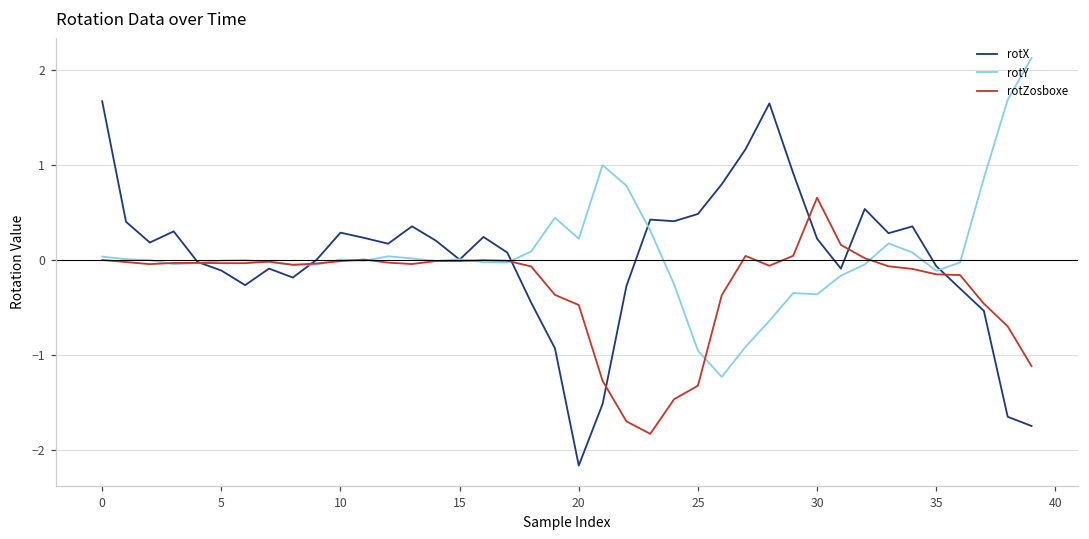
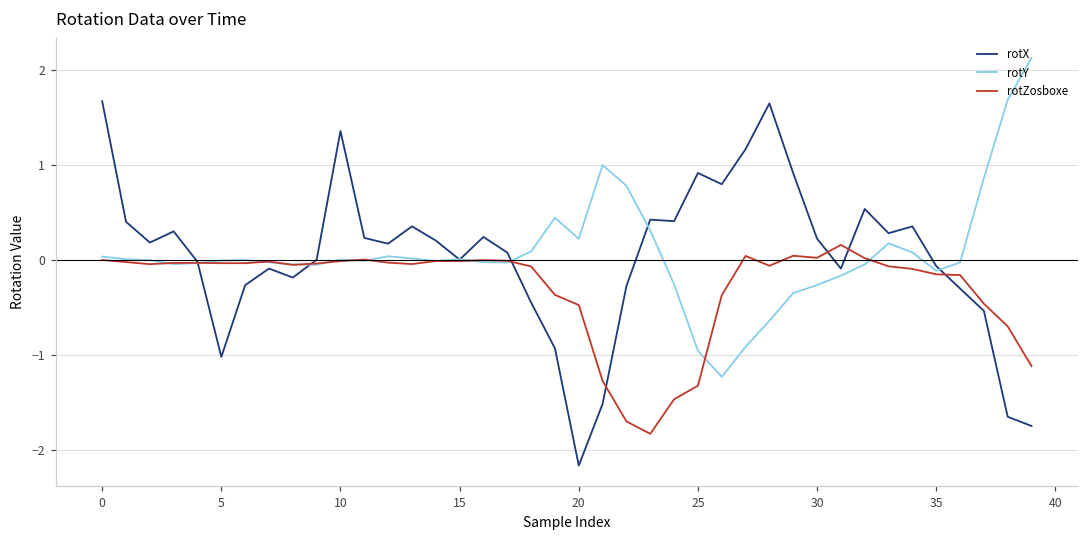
rotX, 5: -0.1 -> -1.0
rotX, 10: 0.3 -> 1.4
rotX, 25: 0.5 -> 0.9
rotY, 30: -0.4 -> -0.3
rotZosboxe, 30: 0.7 -> 0.0
